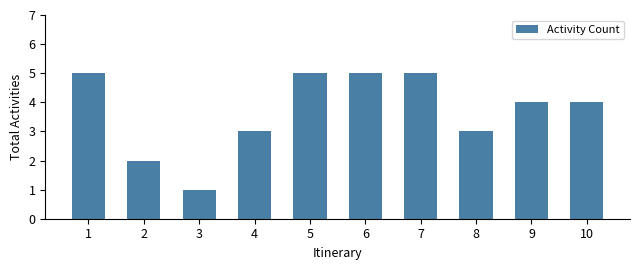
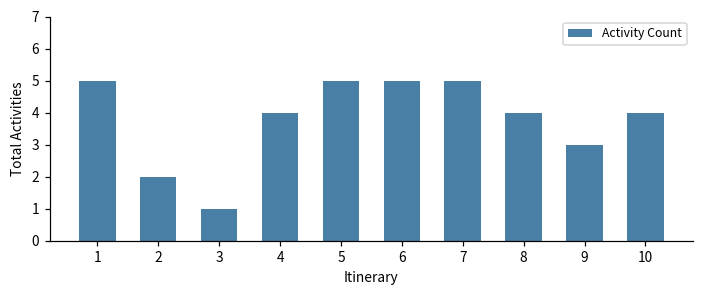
4: 3 -> 4
8: 3 -> 4
9: 4 -> 3
